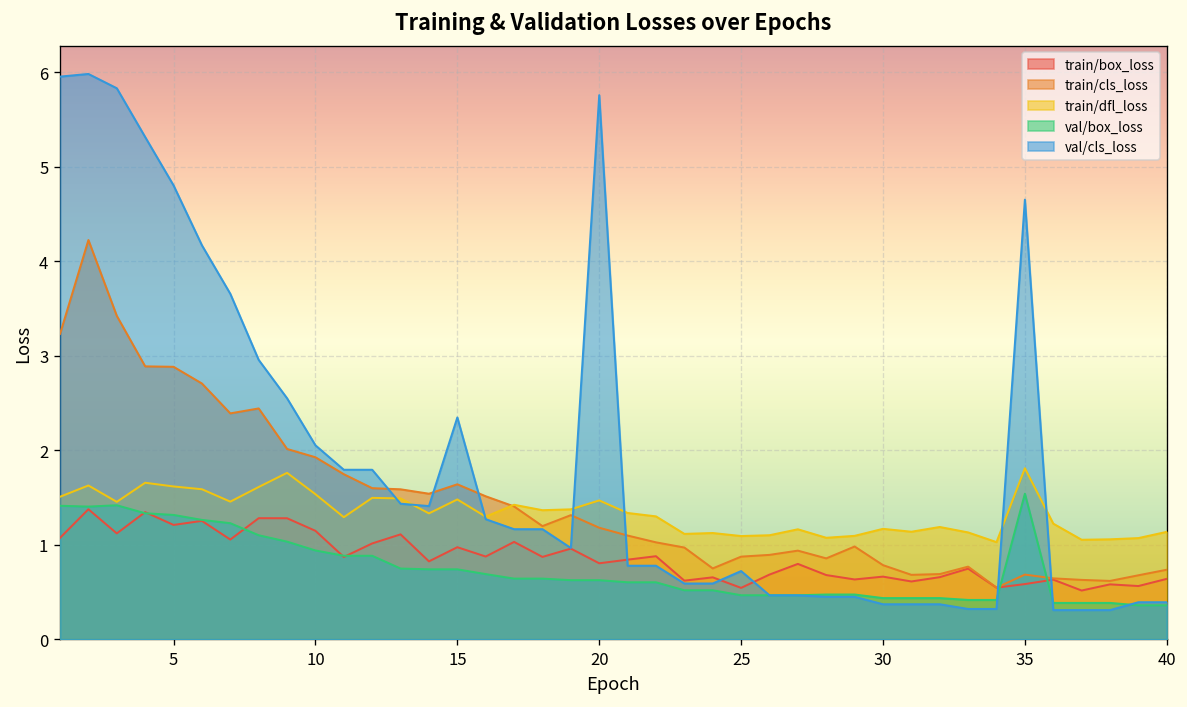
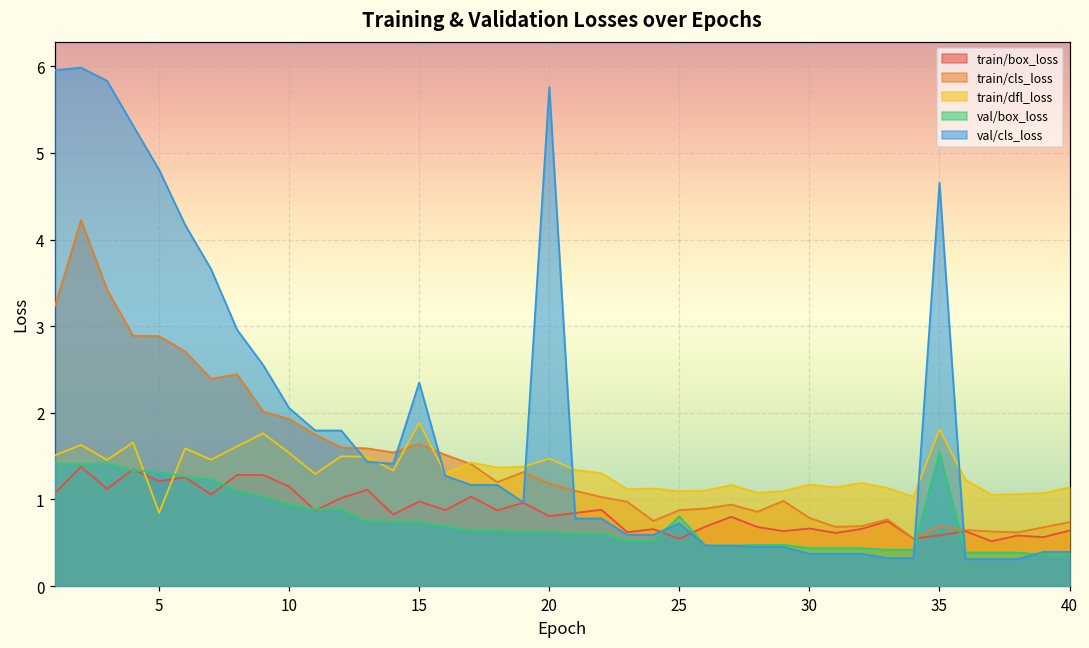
train/dfl_loss, 5: 1.6 -> 0.8
train/dfl_loss, 15: 1.5 -> 1.9
val/box_loss, 25: 0.5 -> 0.8
